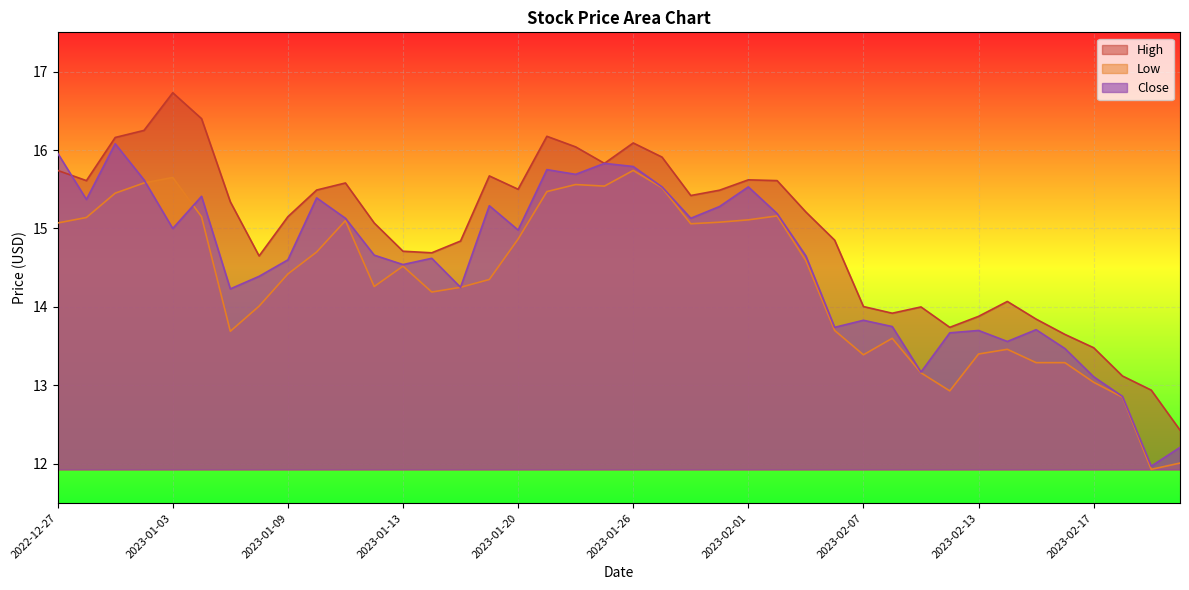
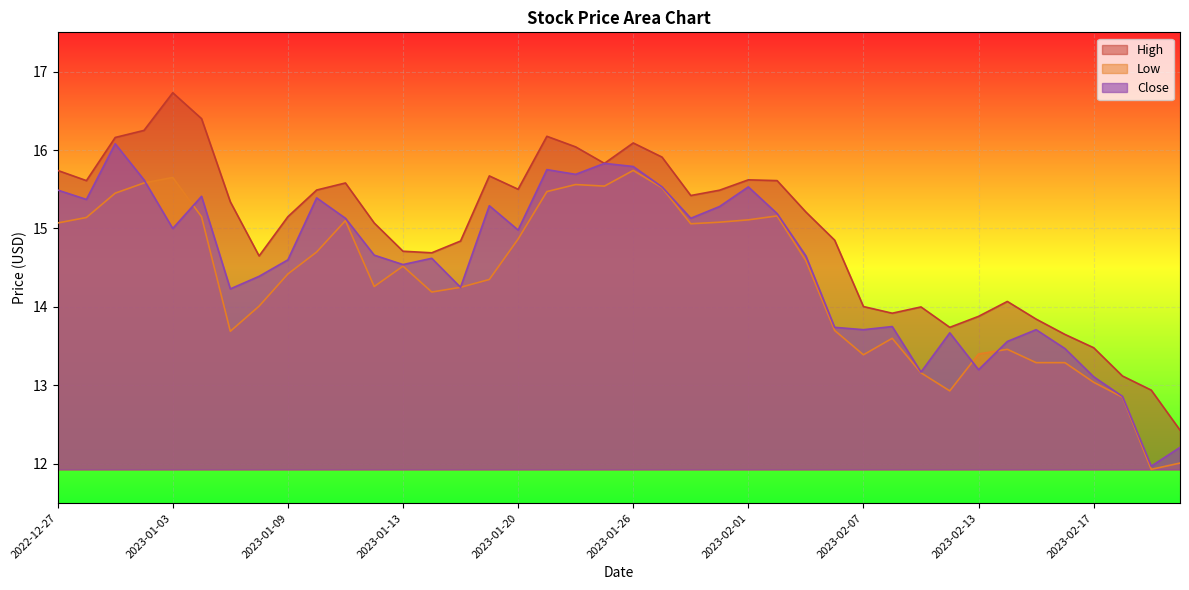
Close, 2022-12-27: 16.0 -> 15.5
Close, 2023-02-07: 13.8 -> 13.7
Close, 2023-02-13: 13.7 -> 13.2
